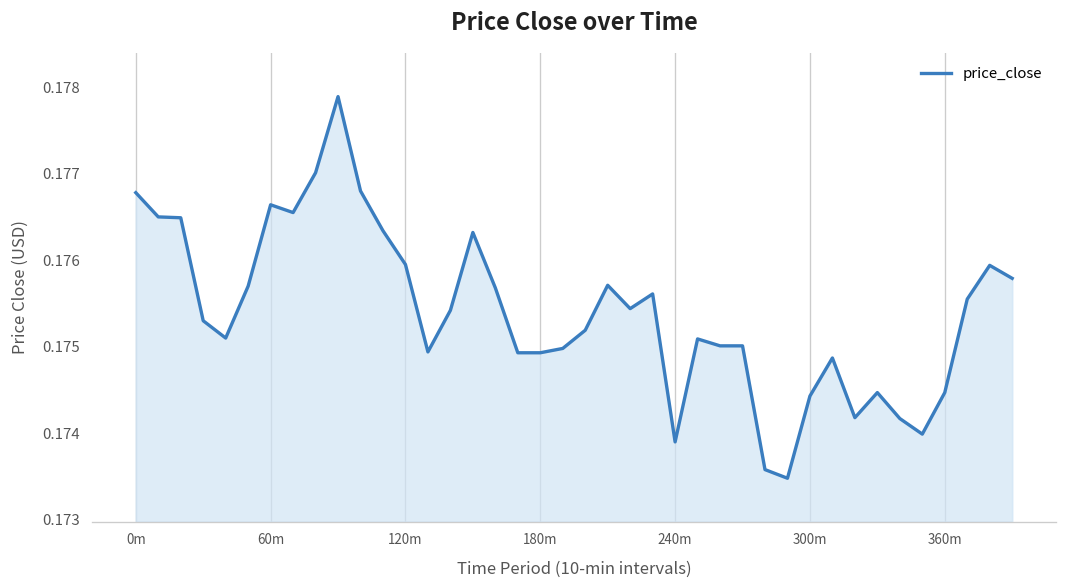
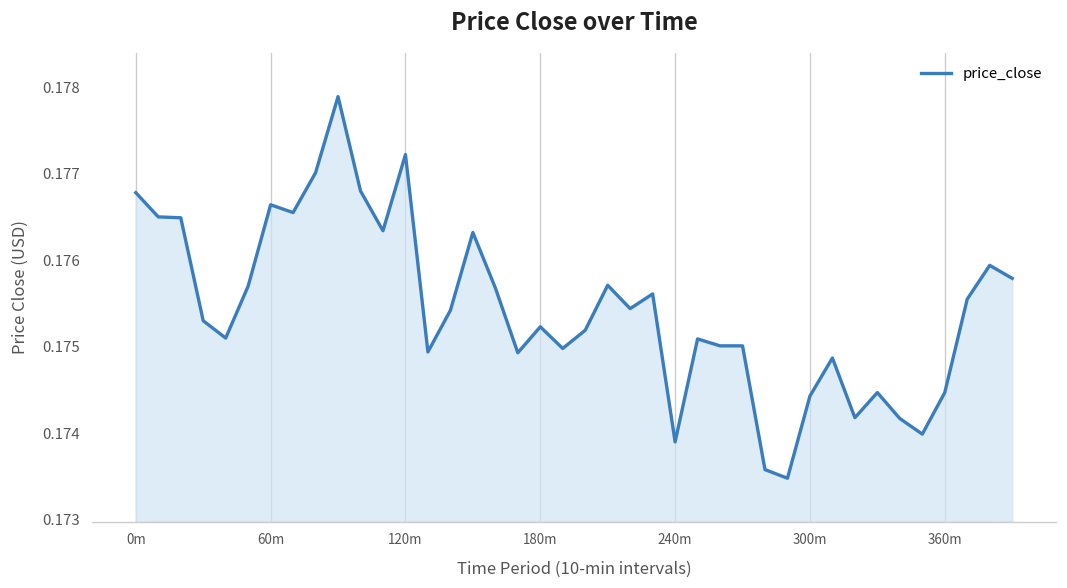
120m: 0.1760 -> 0.1772
180m: 0.1749 -> 0.1752
